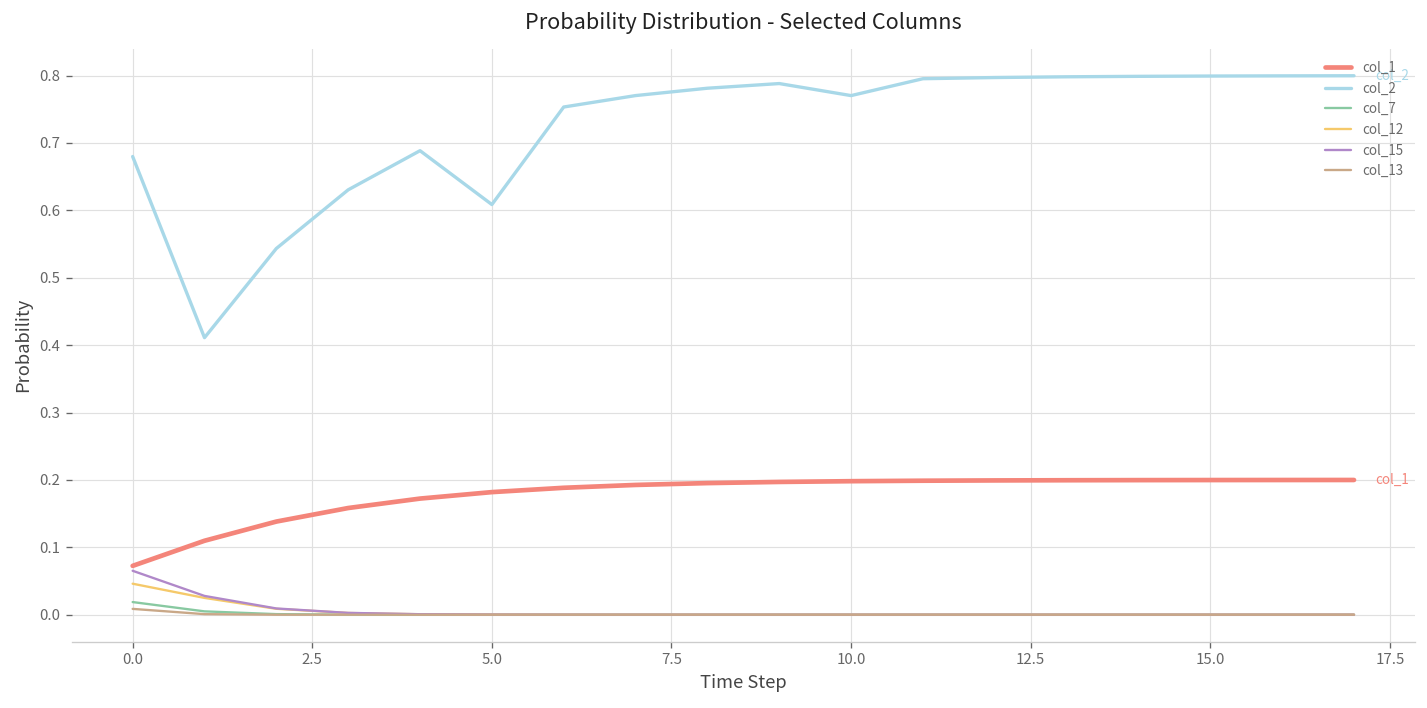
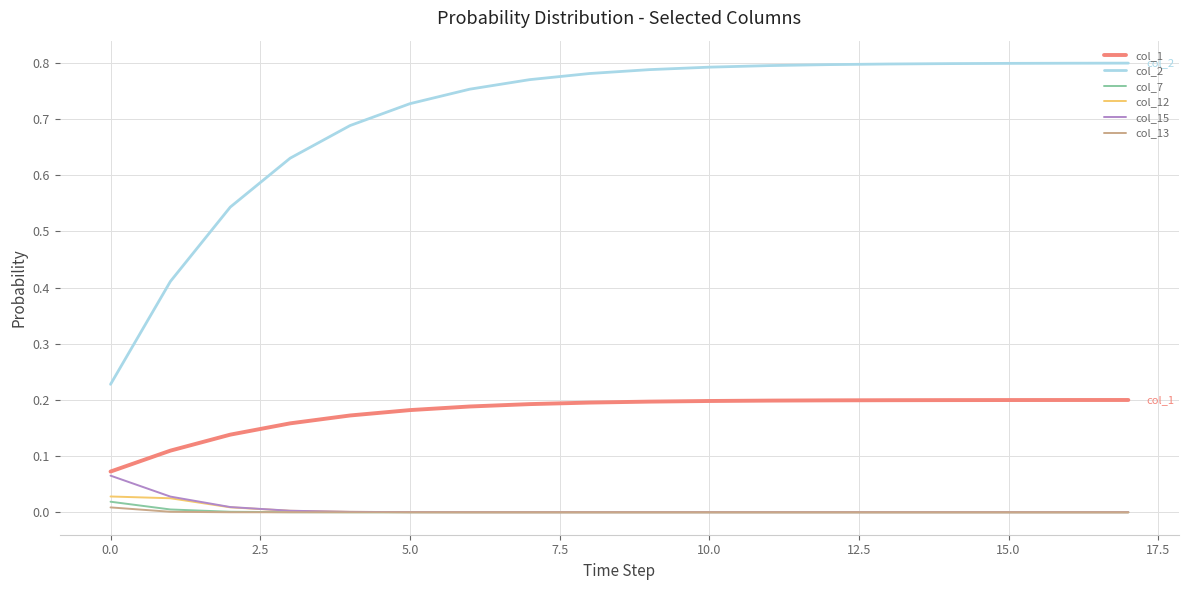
col_2, 0.0: 0.68 -> 0.23
col_12, 0.0: 0.05 -> 0.03
col_2, 5.0: 0.61 -> 0.73
col_2, 10.0: 0.77 -> 0.79
